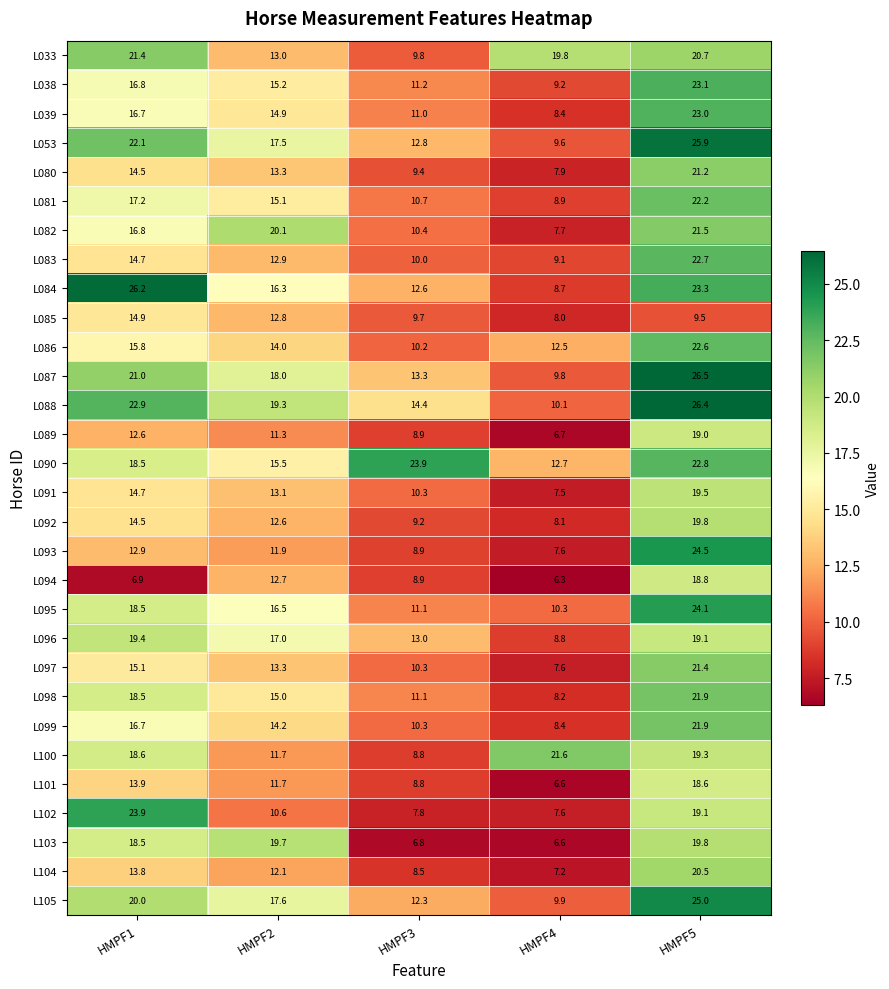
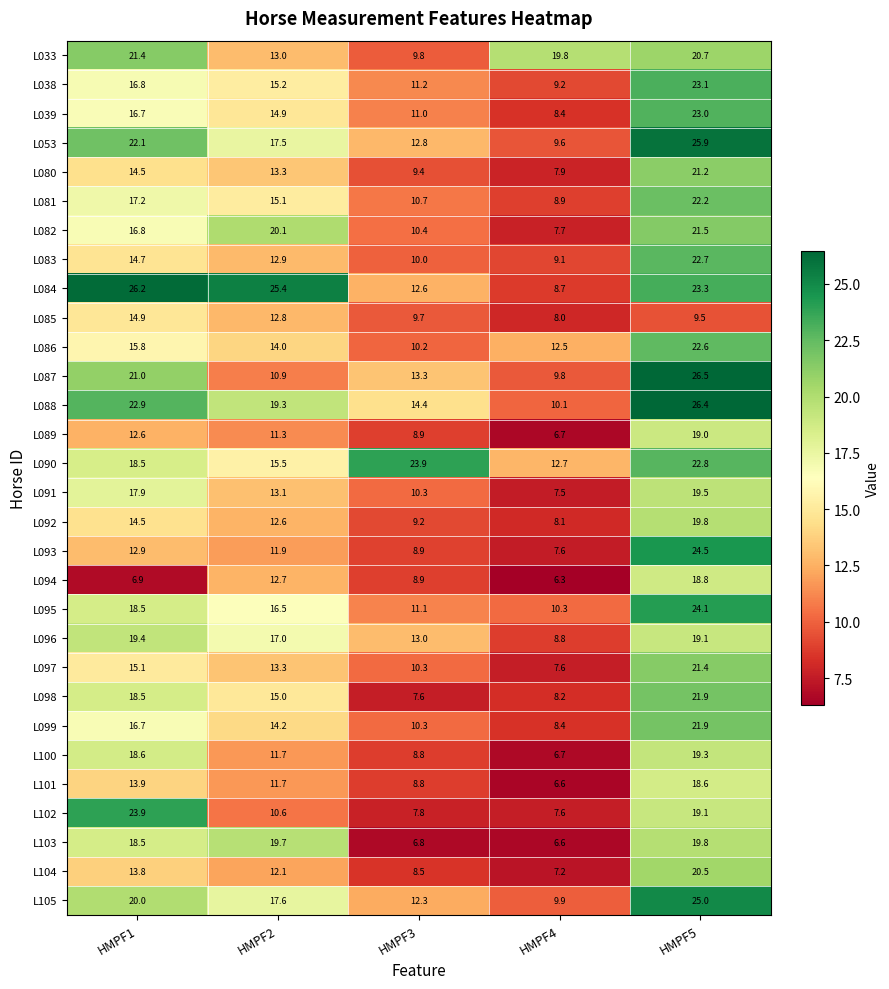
L084, HMPF2: 16.3 -> 25.4
L087, HMPF2: 18.0 -> 10.9
L091, HMPF1: 14.7 -> 17.9
L098, HMPF3: 11.1 -> 7.6
L100, HMPF4: 21.6 -> 6.7
